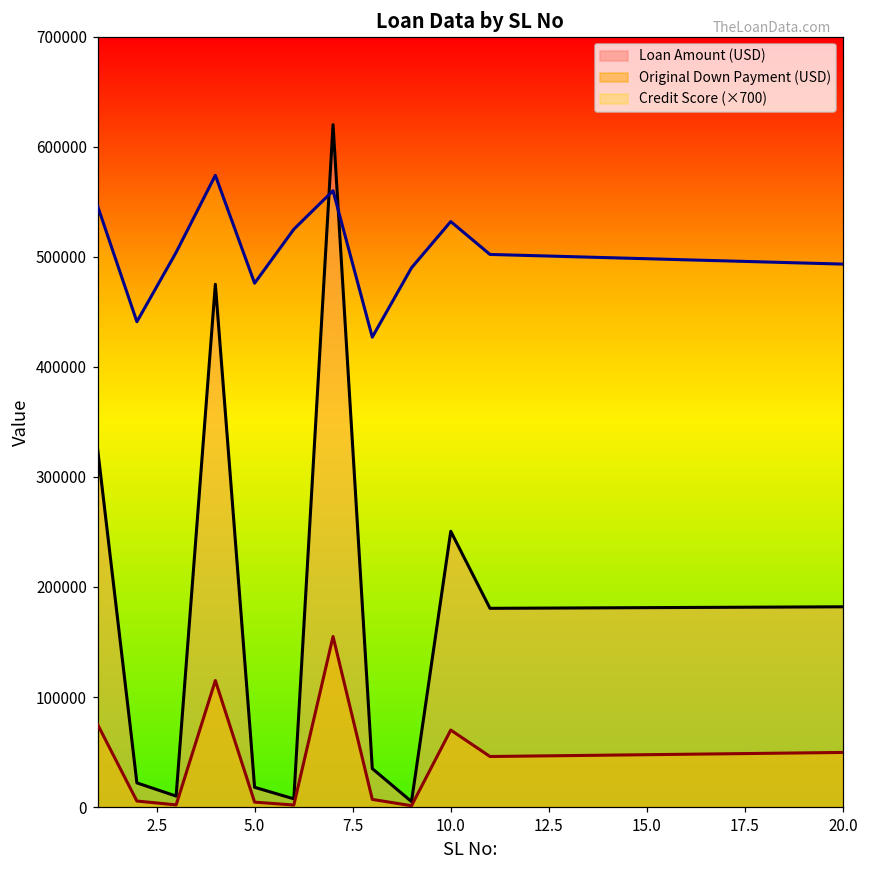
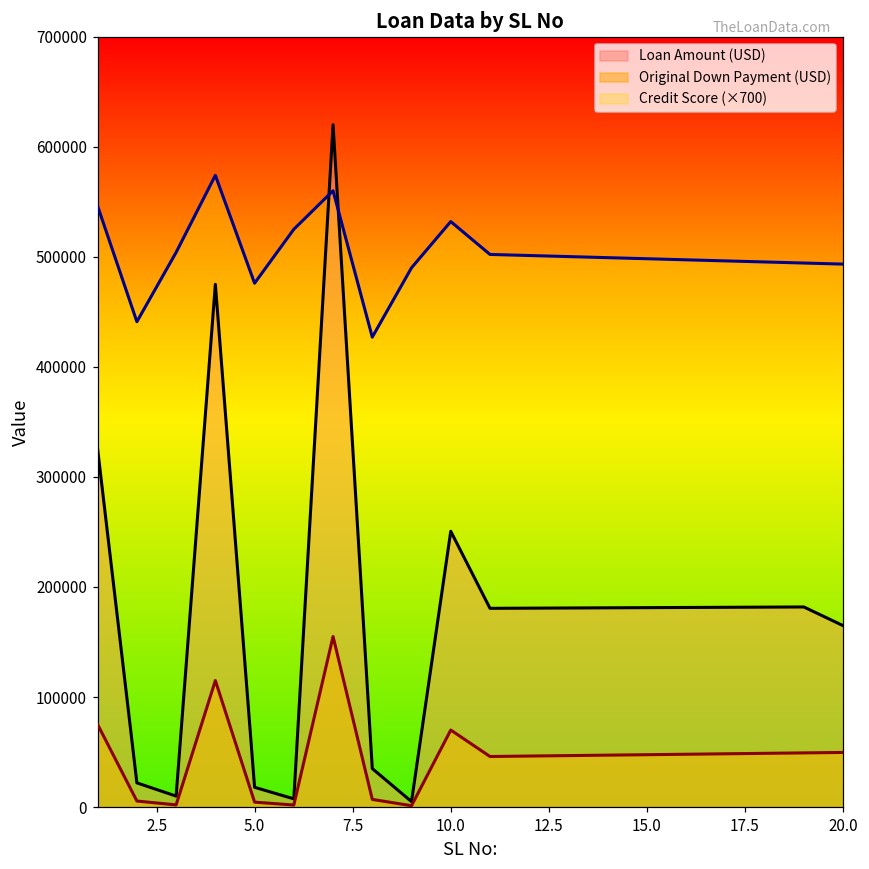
Loan Amount (USD), 20.0: 182000 -> 165000
